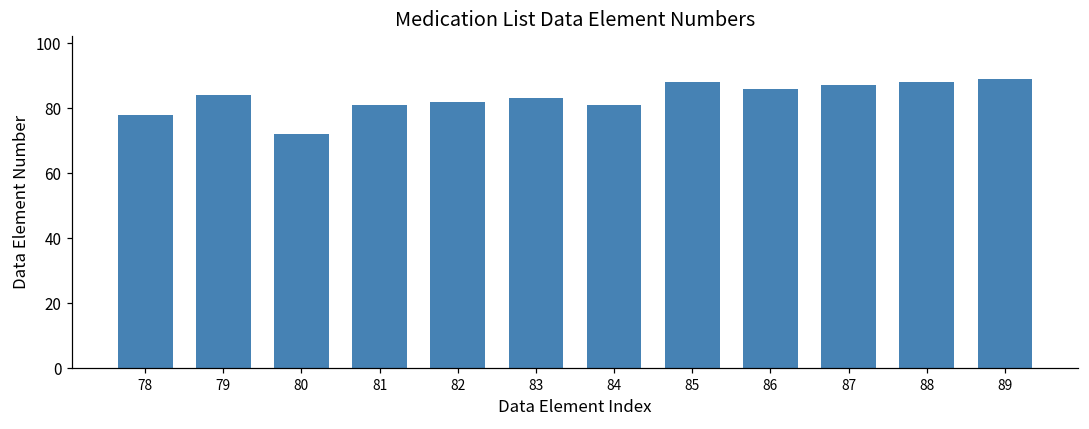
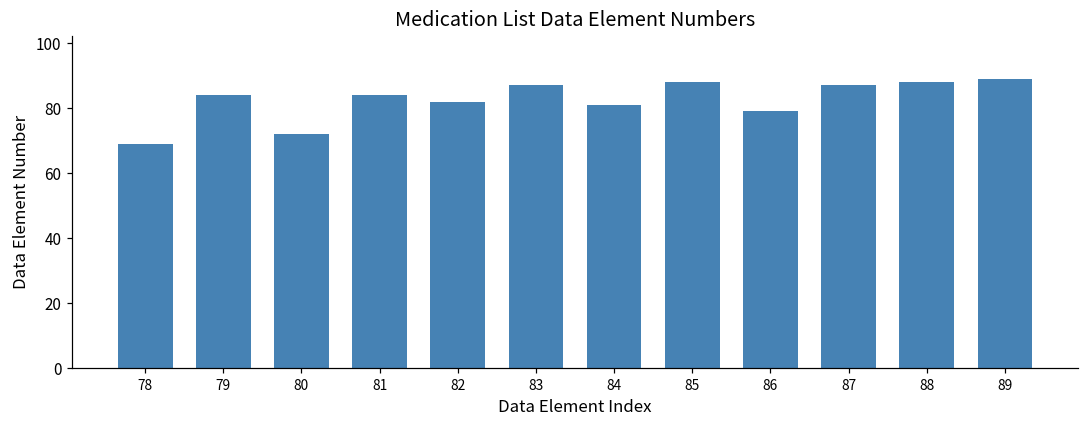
78: 78 -> 69
81: 81 -> 84
83: 83 -> 87
86: 86 -> 79
